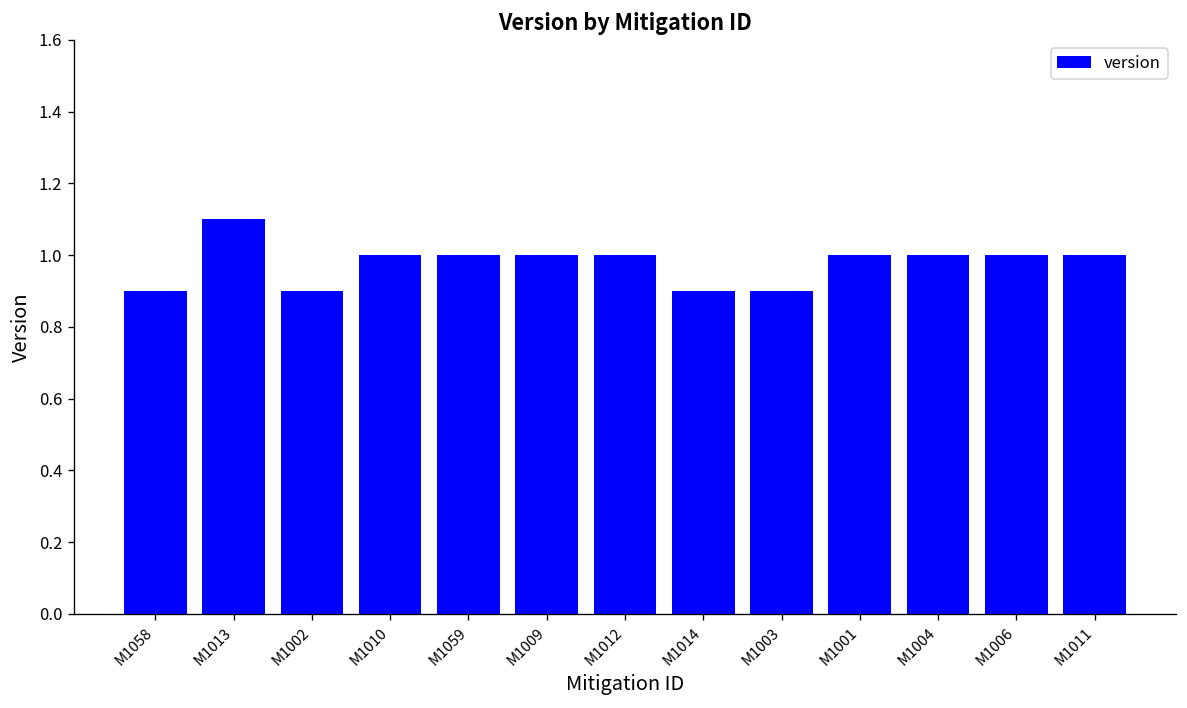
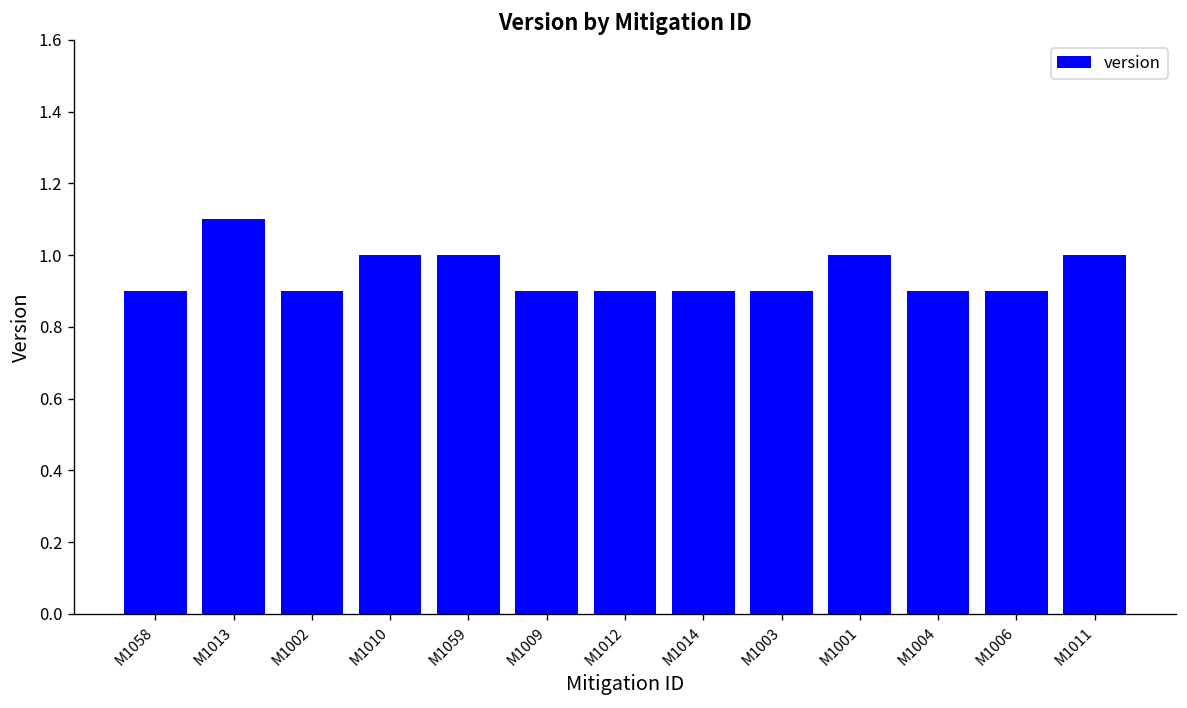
M1009: 1.0 -> 0.9
M1012: 1.0 -> 0.9
M1004: 1.0 -> 0.9
M1006: 1.0 -> 0.9
